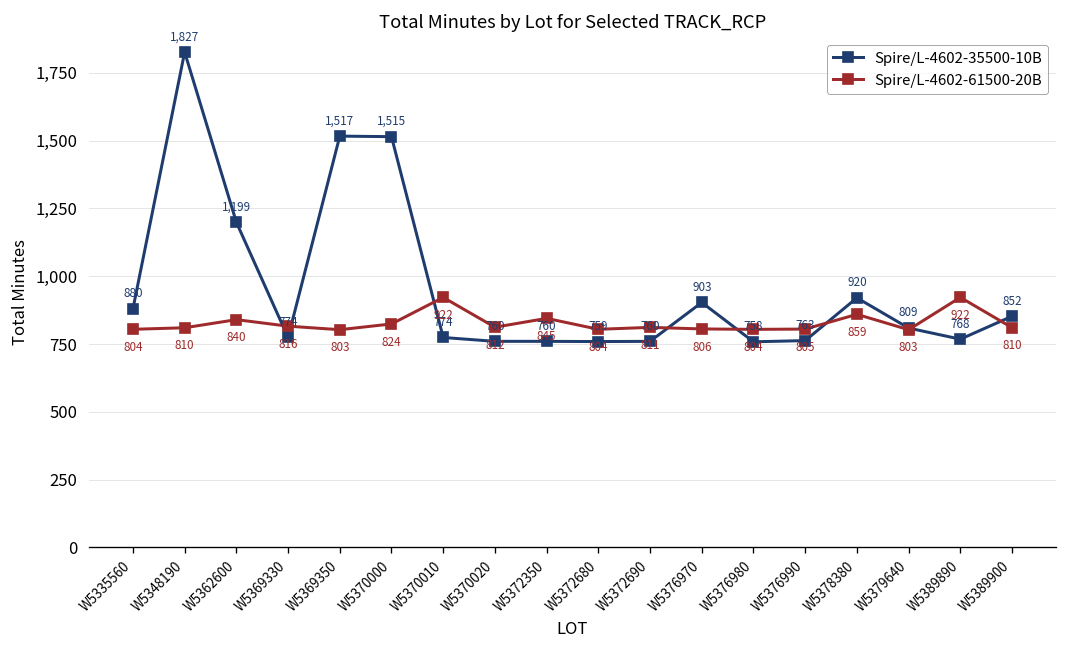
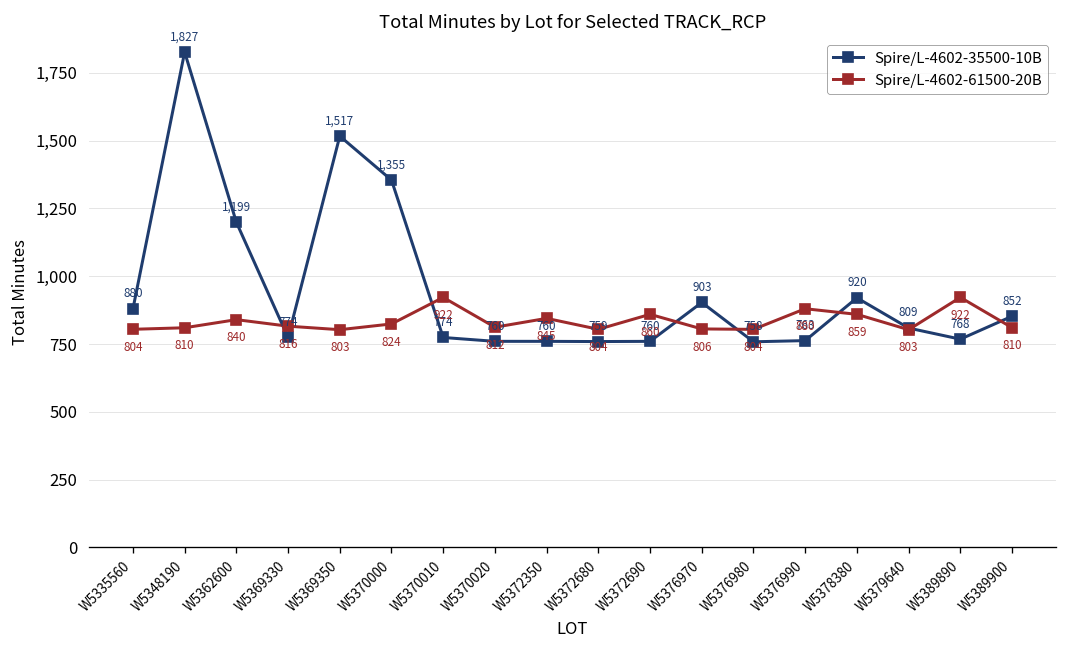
Spire/L-4602-35500-10B, W5370000: 1,515 -> 1,355
Spire/L-4602-61500-20B, W5372690: 811 -> 860
Spire/L-4602-61500-20B, W5376990: 805 -> 880
